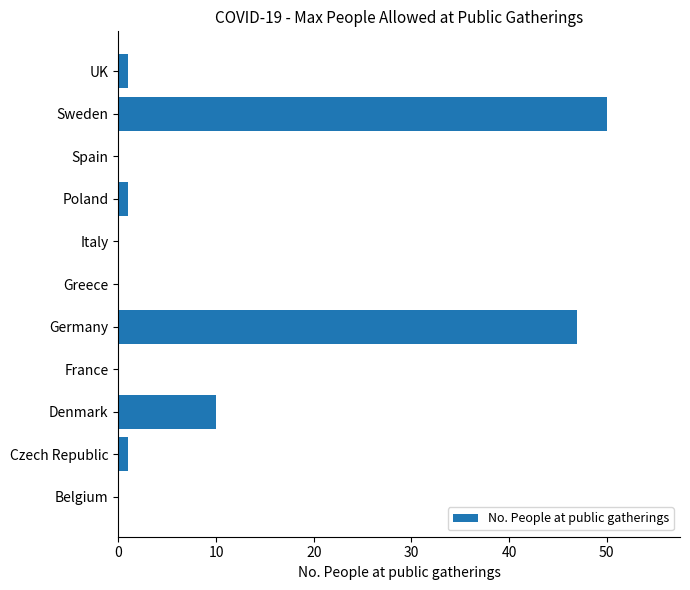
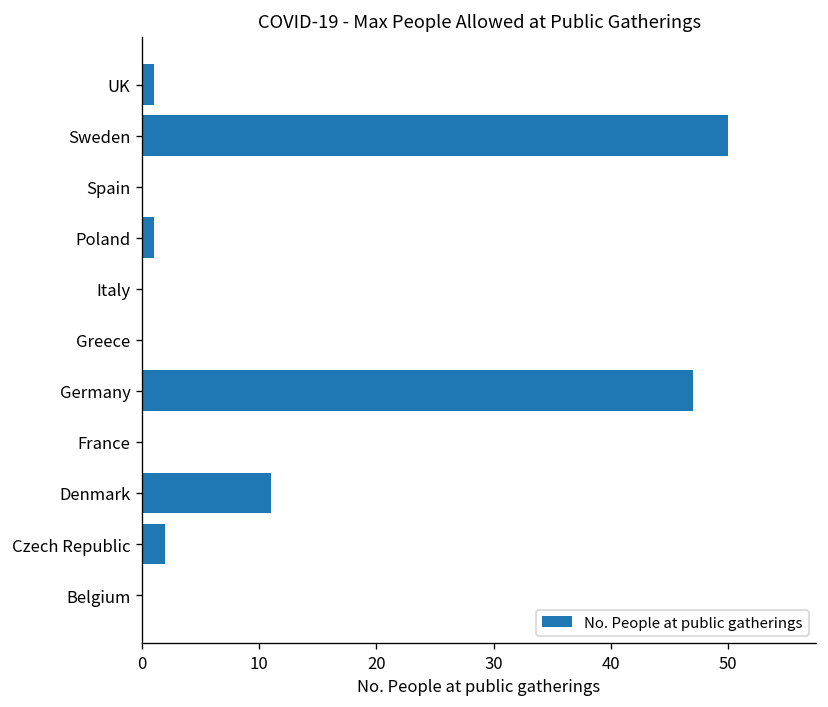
Denmark: 10 -> 11
Czech Republic: 1 -> 2
